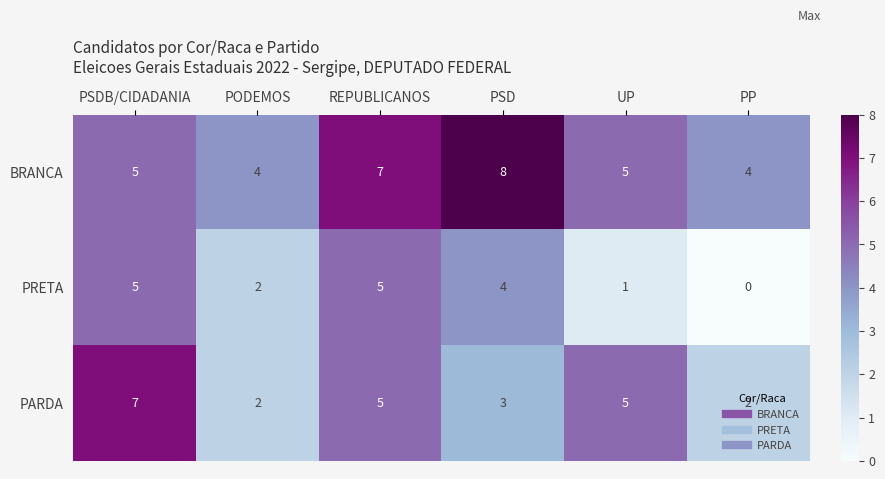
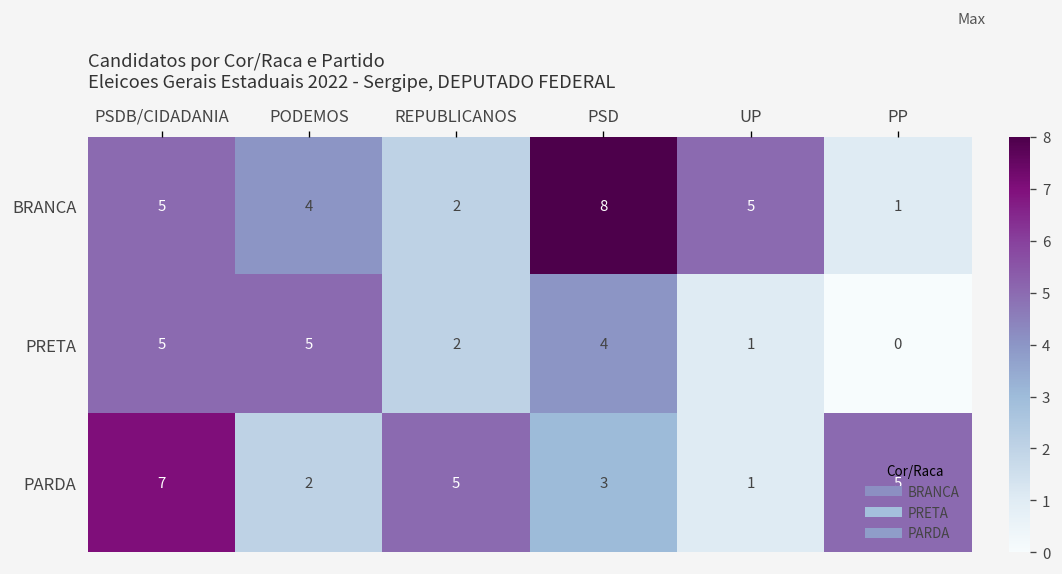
BRANCA, REPUBLICANOS: 7 -> 2
BRANCA, PP: 4 -> 1
PRETA, PODEMOS: 2 -> 5
PRETA, REPUBLICANOS: 5 -> 2
PARDA, UP: 5 -> 1
PARDA, PP: 2 -> 5
